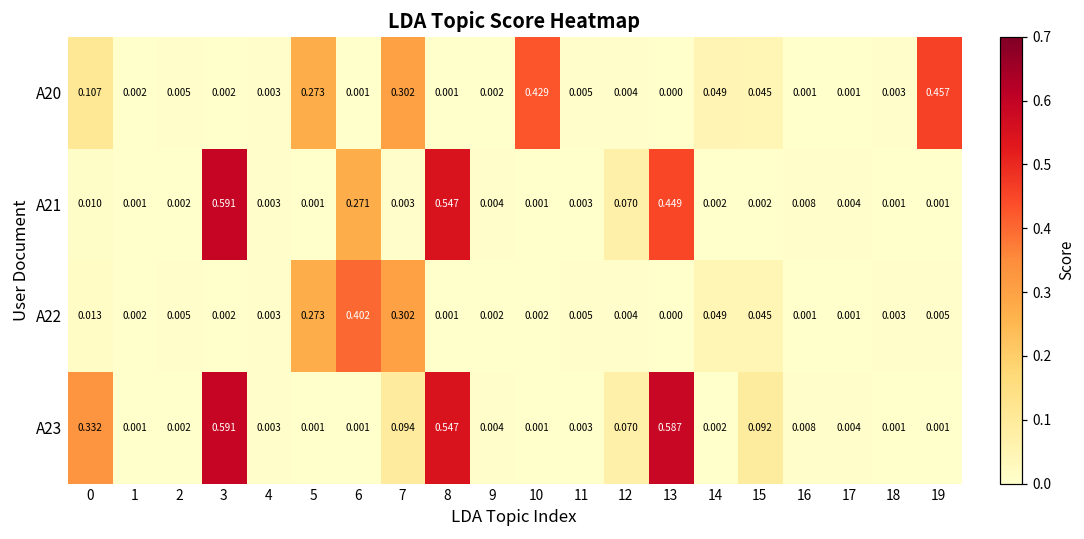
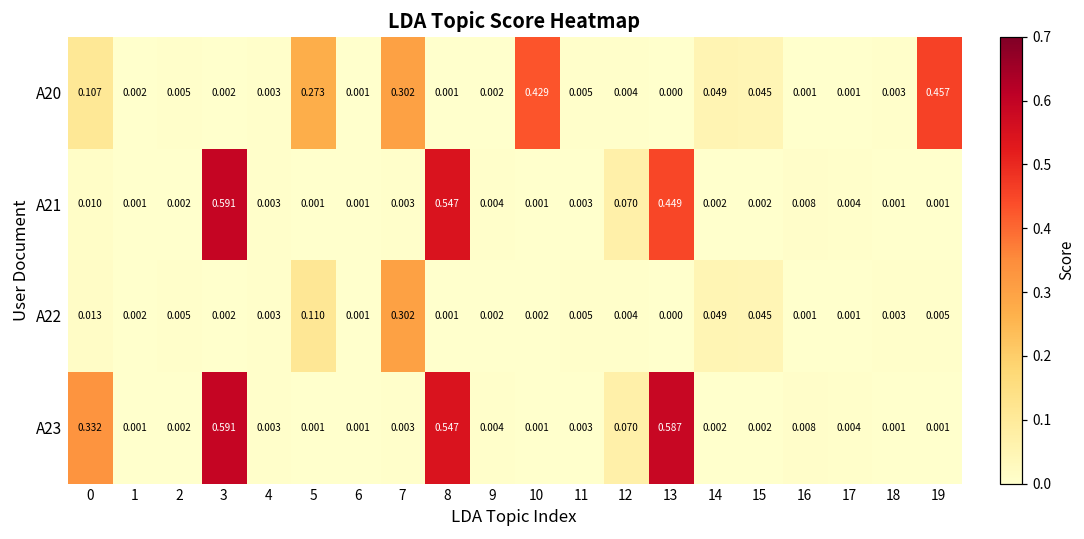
A21, 6: 0.271 -> 0.001
A22, 5: 0.273 -> 0.110
A22, 6: 0.402 -> 0.001
A23, 7: 0.094 -> 0.003
A23, 15: 0.092 -> 0.002
